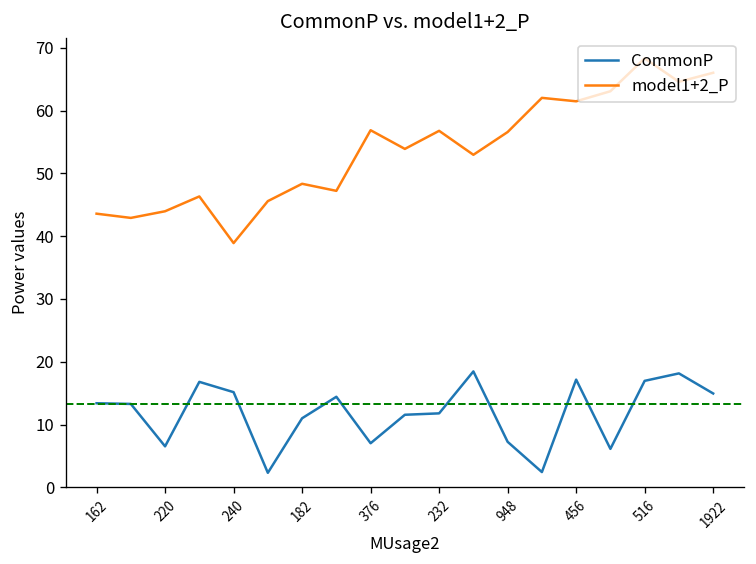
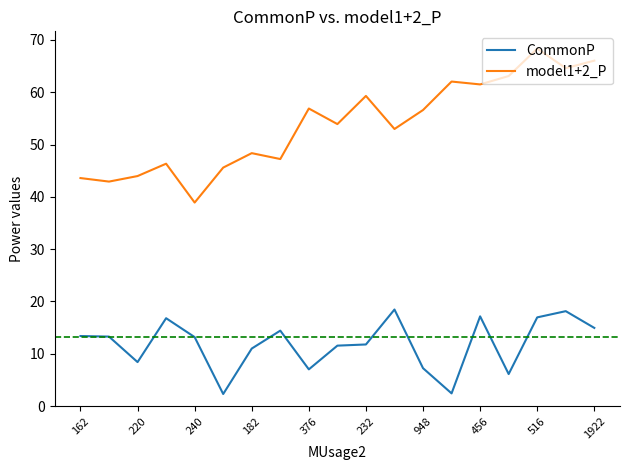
CommonP, 220: 7 -> 8
CommonP, 240: 15 -> 13
model1+2_P, 232: 57 -> 59
